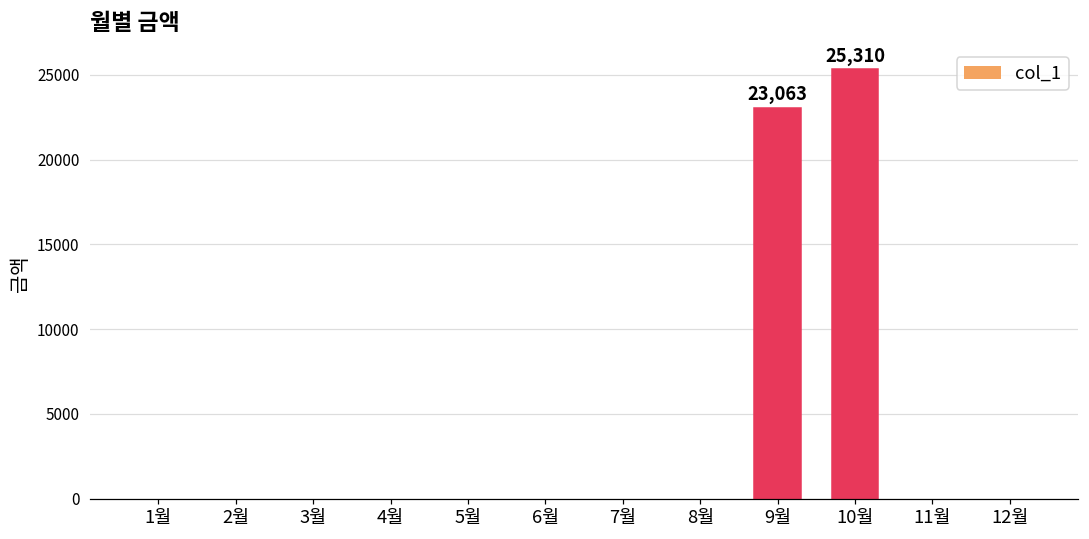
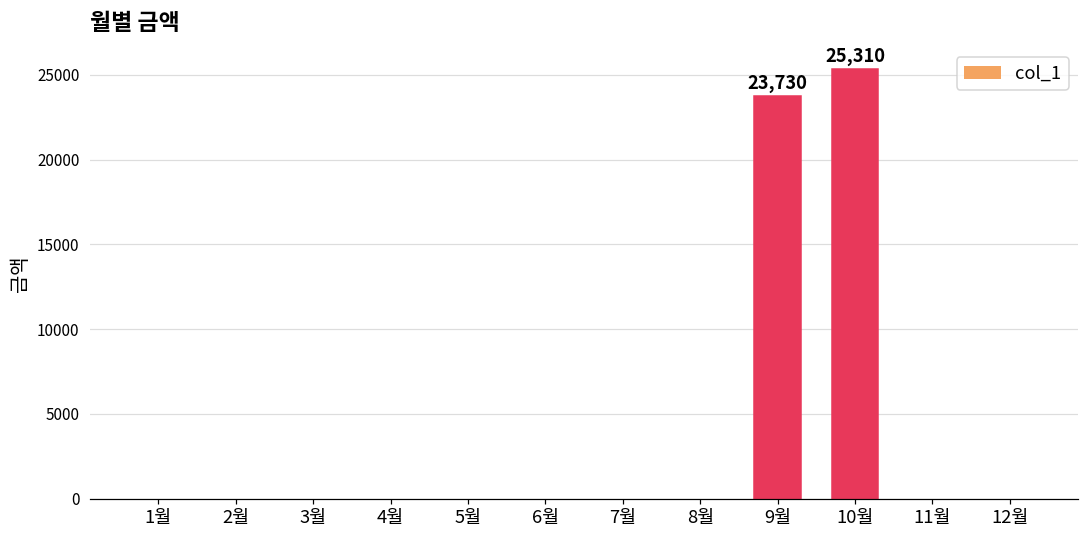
9월: 23,063 -> 23,730
